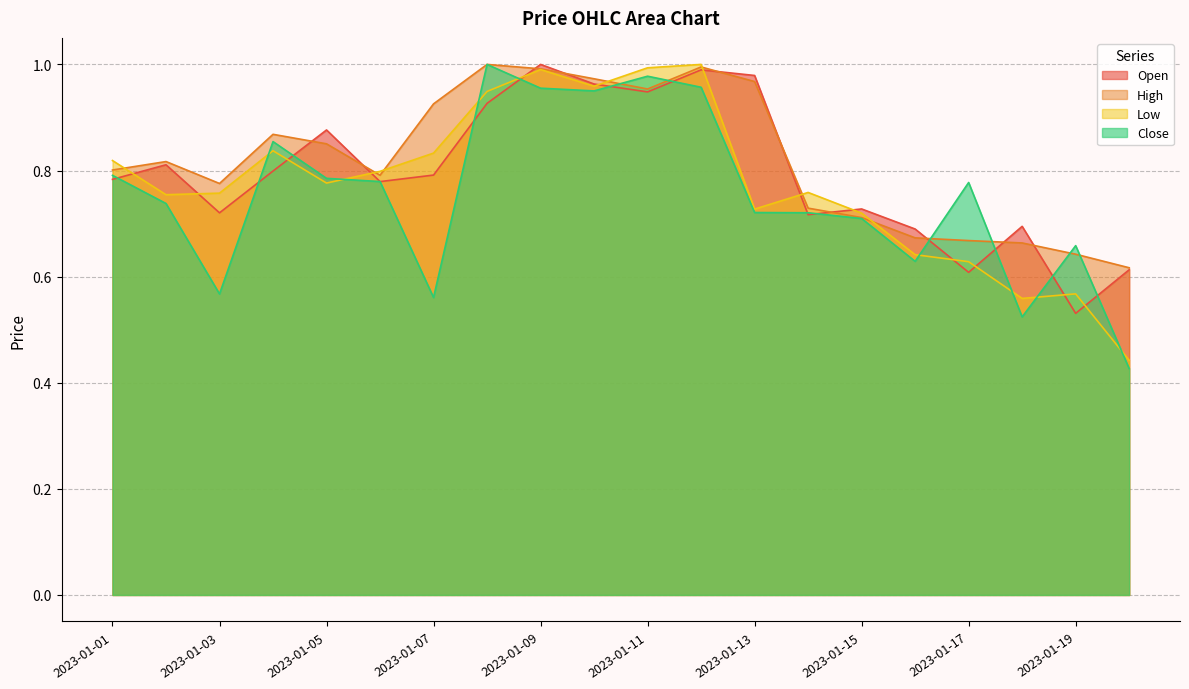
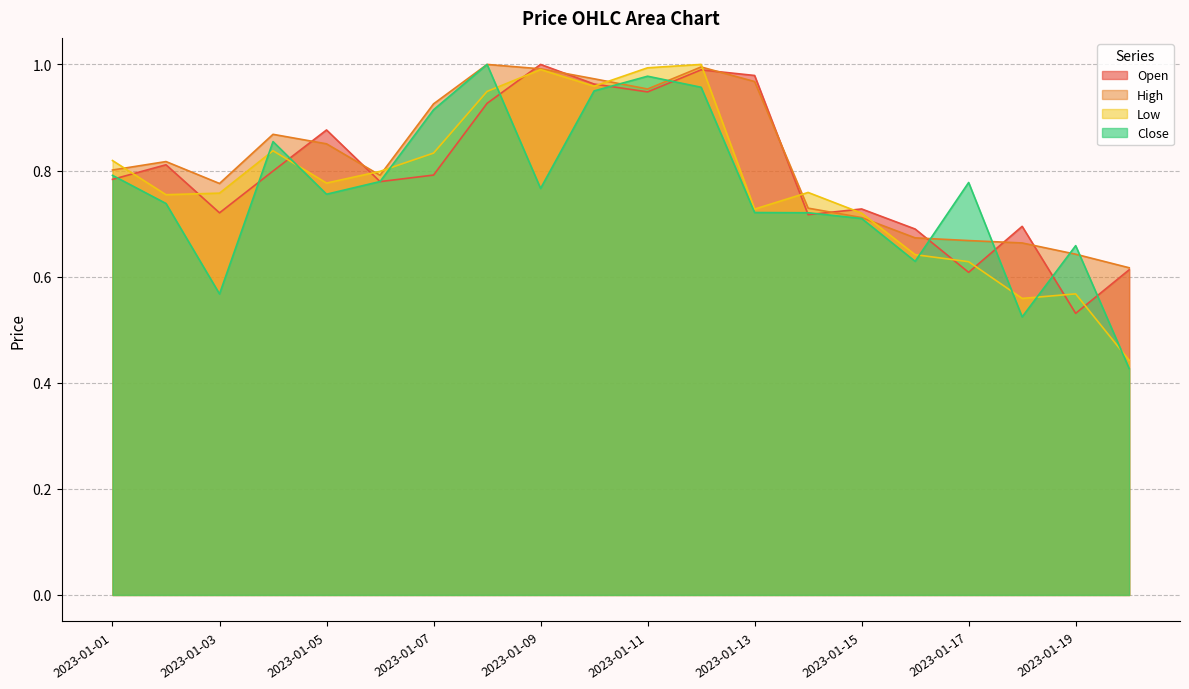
Close, 2023-01-05: 0.79 -> 0.76
Close, 2023-01-07: 0.56 -> 0.91
Close, 2023-01-09: 0.96 -> 0.77
